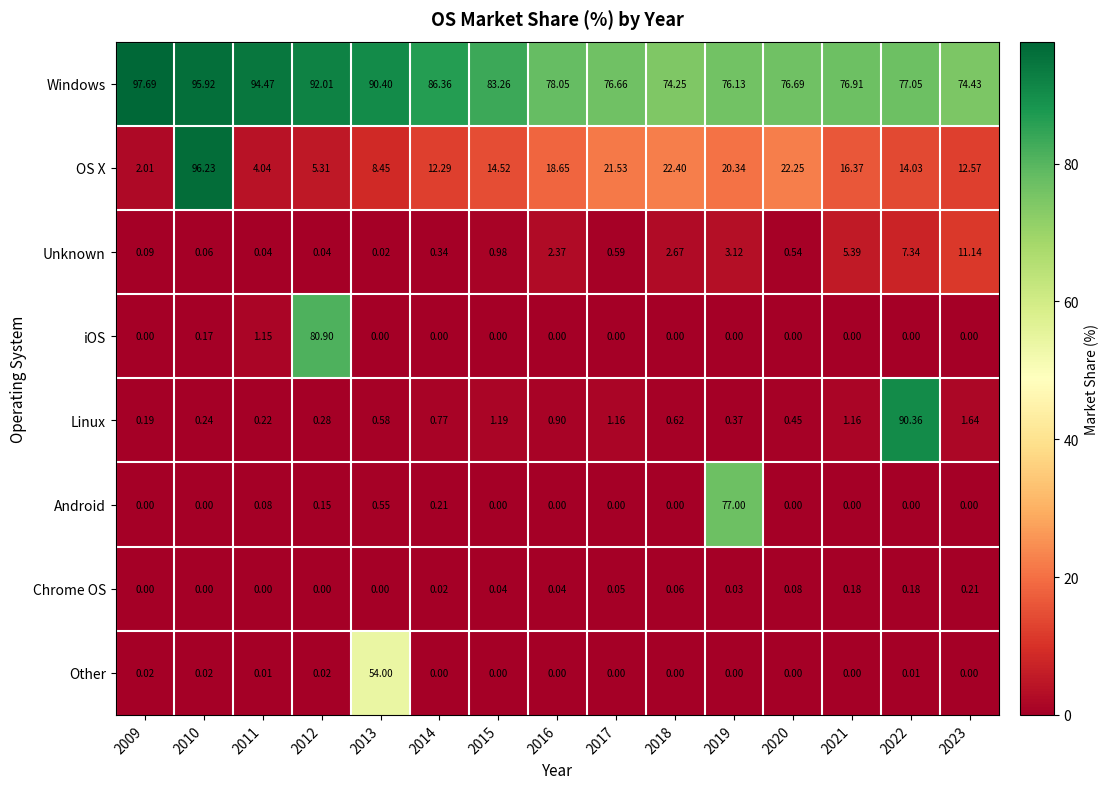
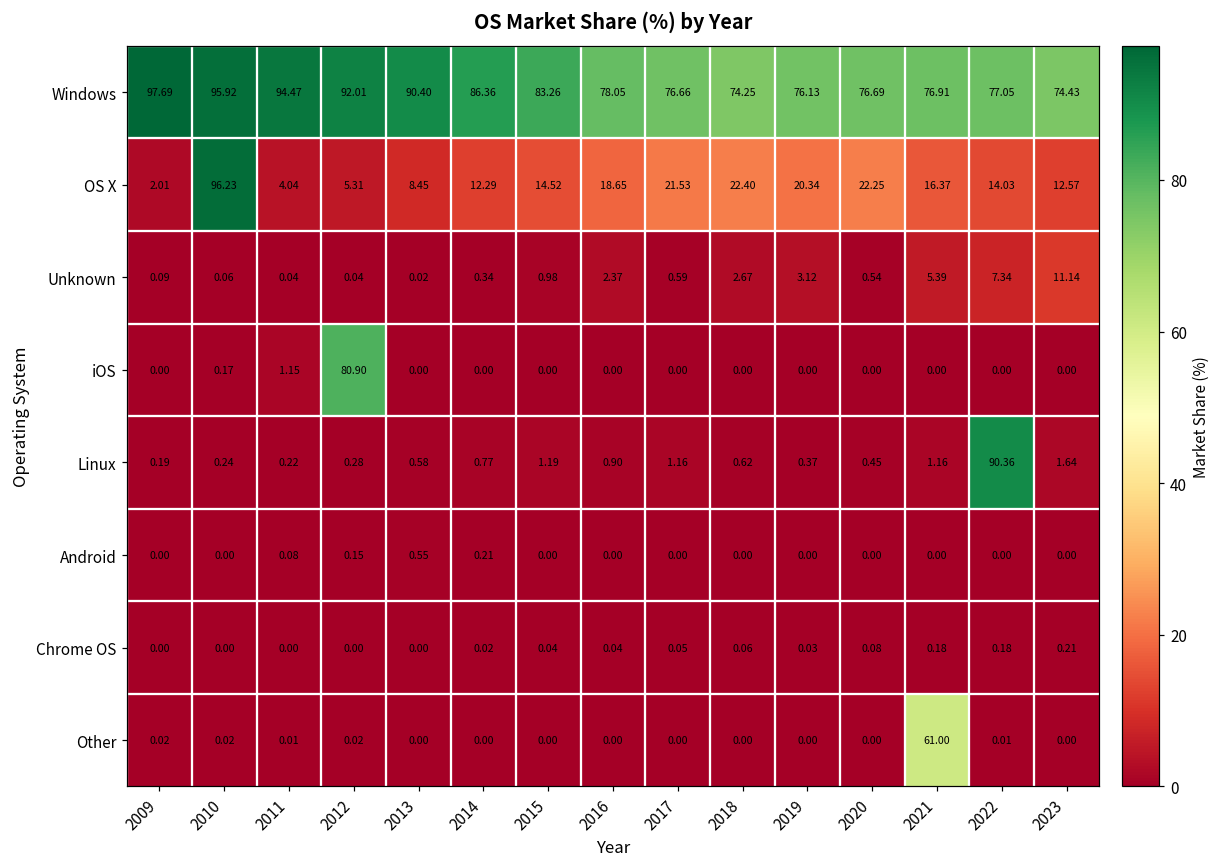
Android, 2019: 77.00 -> 0.00
Other, 2013: 54.00 -> 0.00
Other, 2021: 0.00 -> 61.00
